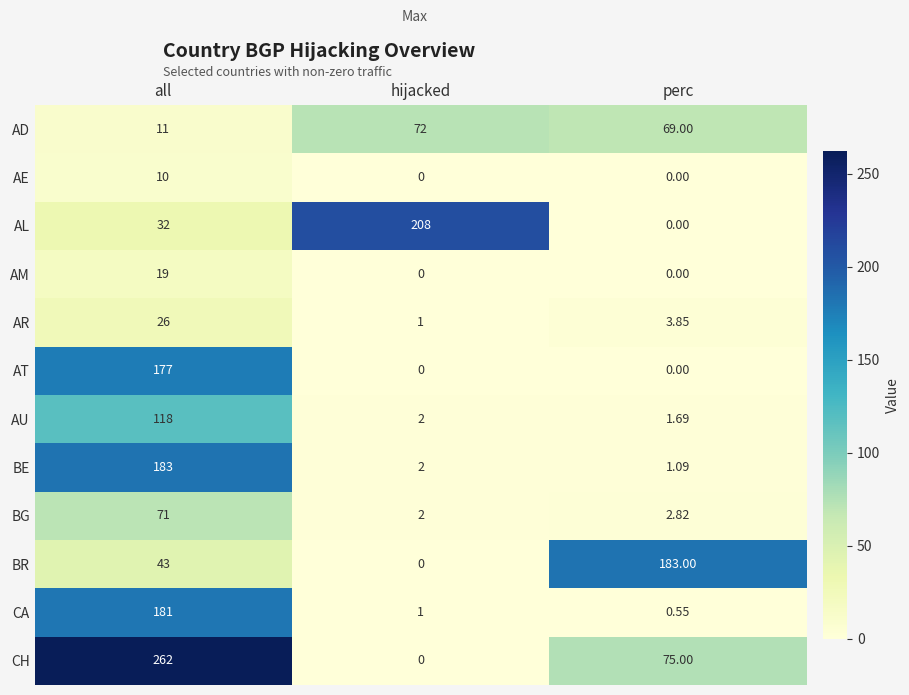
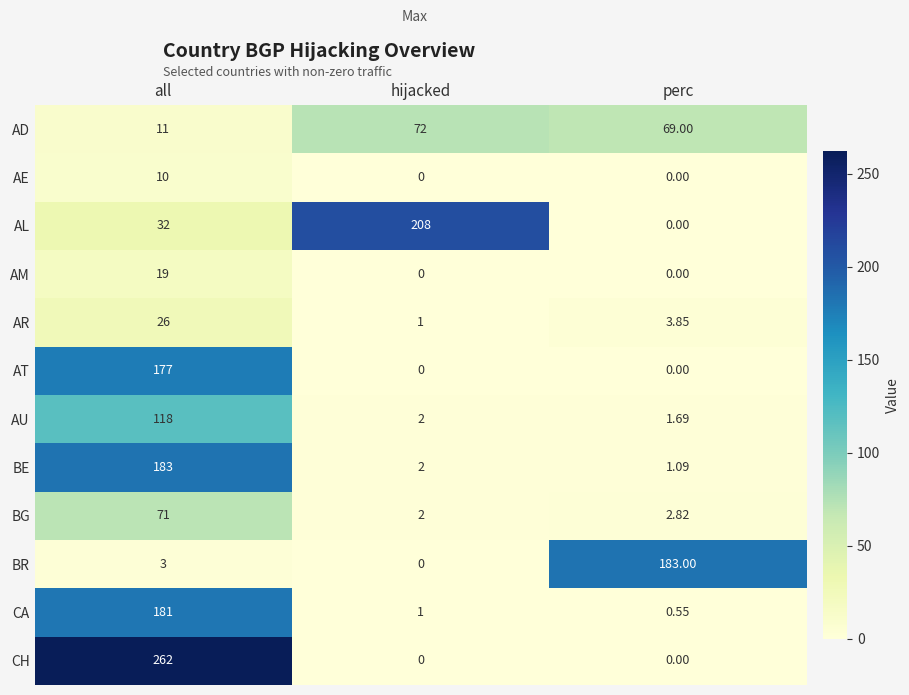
BR, all: 43 -> 3
CH, perc: 75.00 -> 0.00
